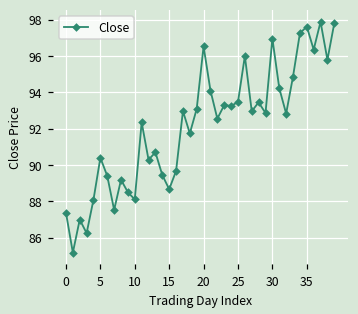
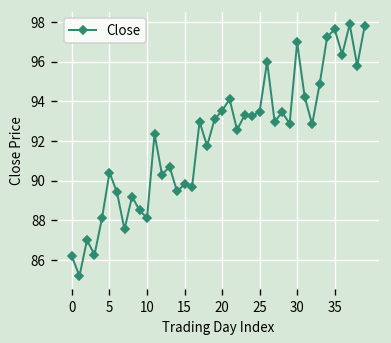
0: 87.4 -> 86.2
15: 88.7 -> 89.8
20: 96.5 -> 93.5
